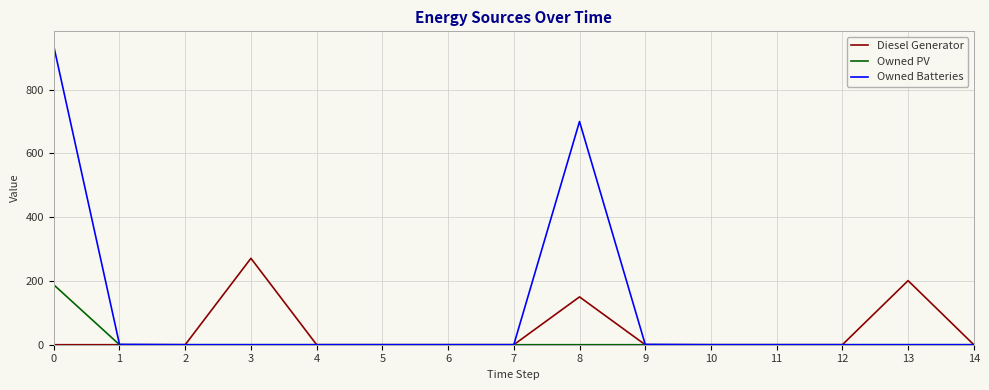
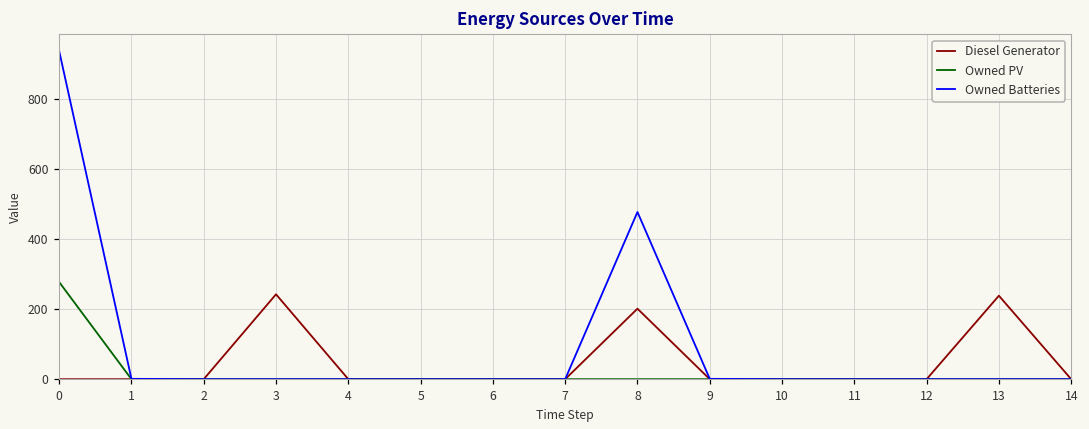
Owned PV, 0: 190 -> 280
Diesel Generator, 3: 270 -> 240
Diesel Generator, 8: 150 -> 200
Owned Batteries, 8: 700 -> 480
Diesel Generator, 13: 200 -> 240
